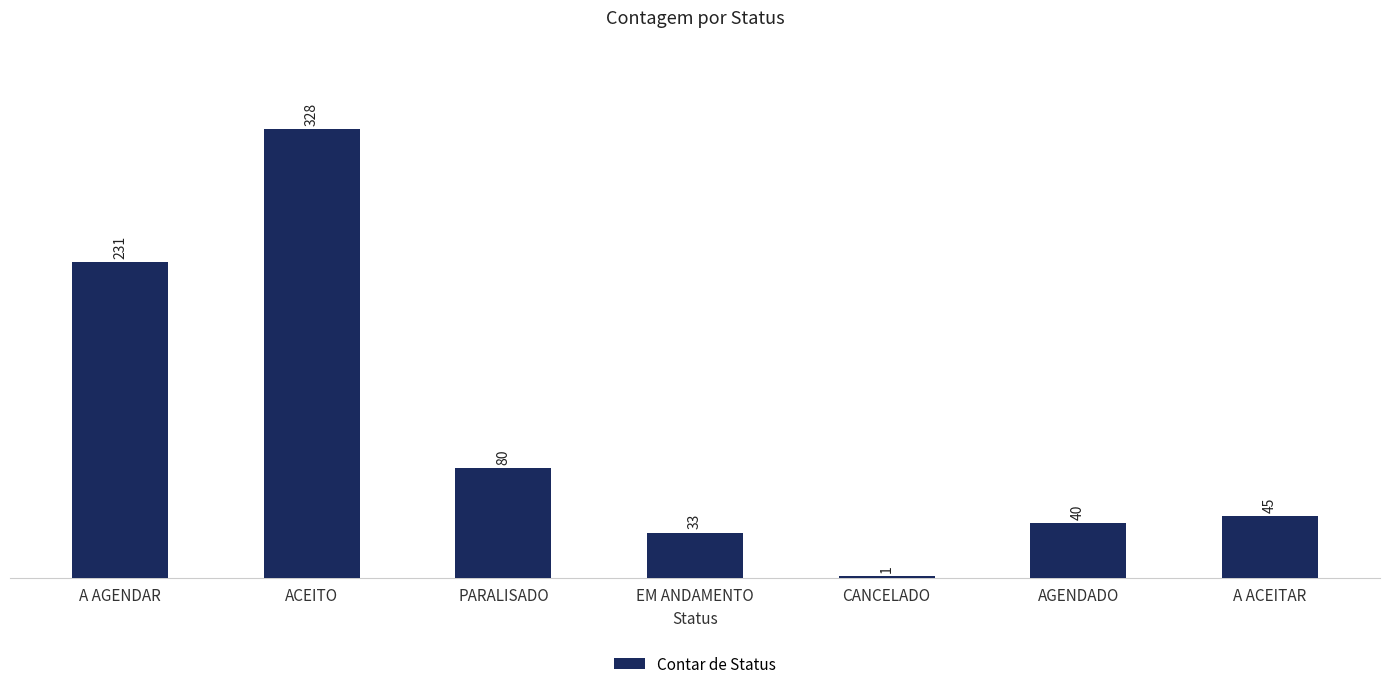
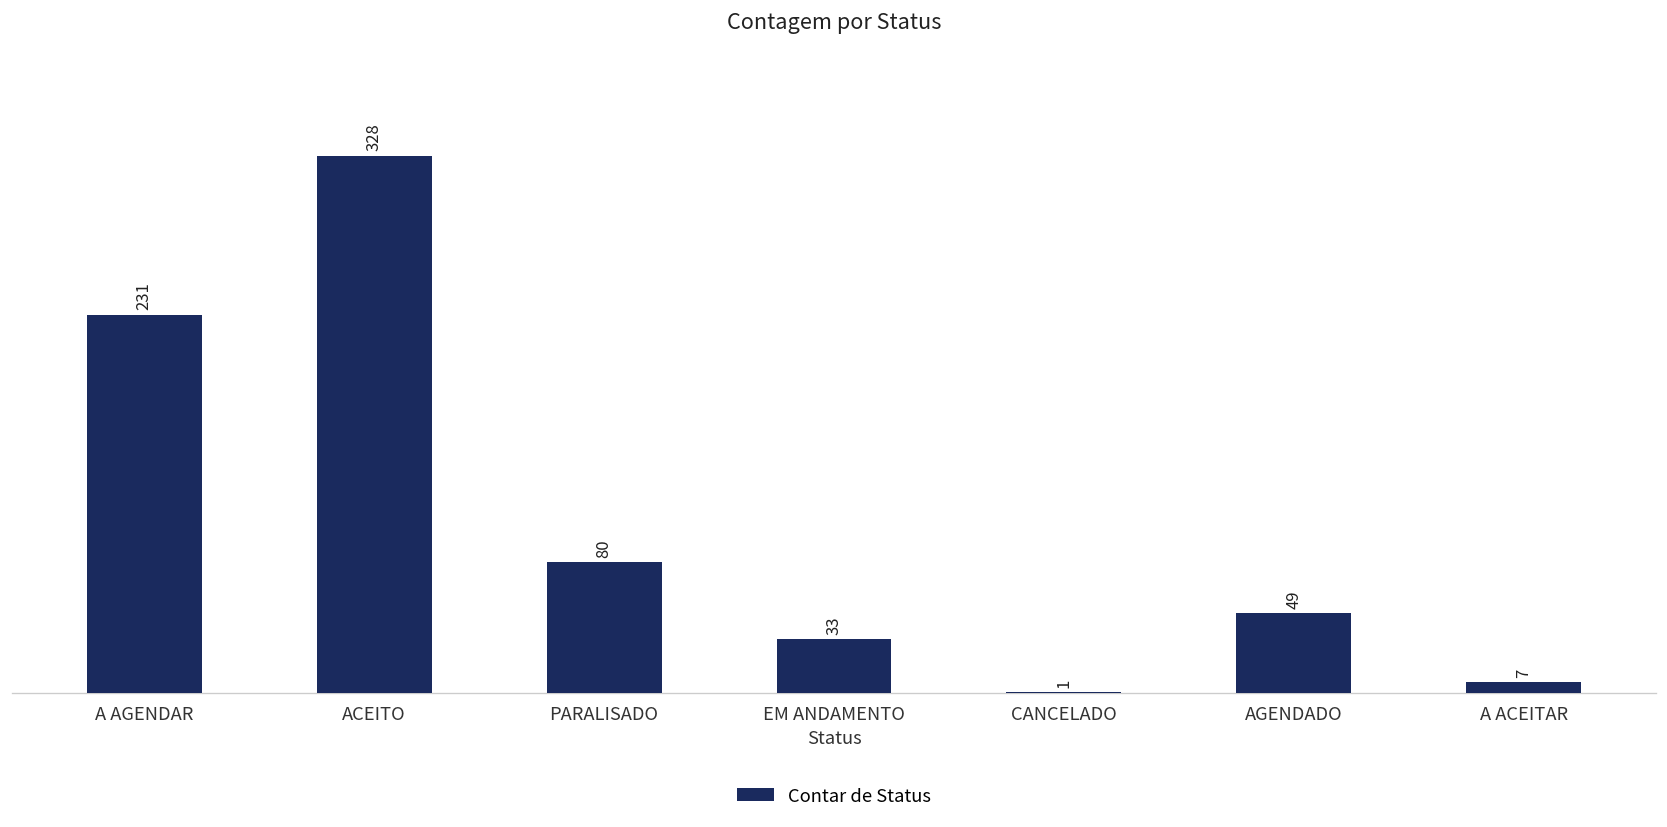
AGENDADO: 40 -> 49
A ACEITAR: 45 -> 7
